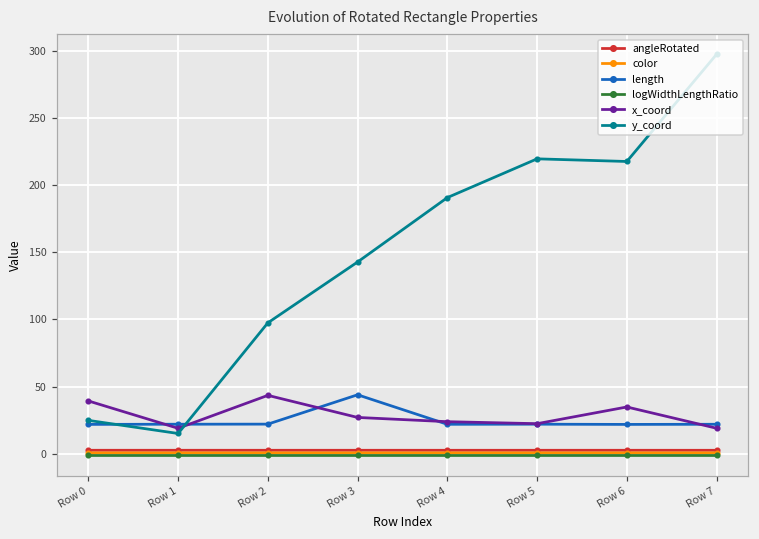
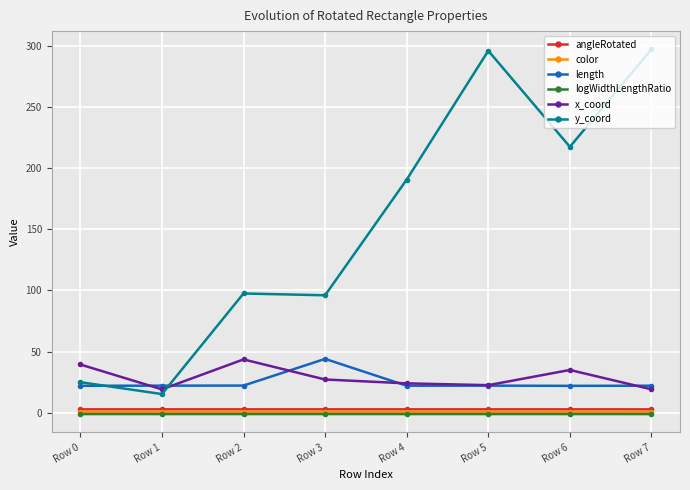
y_coord, Row 3: 143 -> 96
y_coord, Row 5: 219 -> 296
